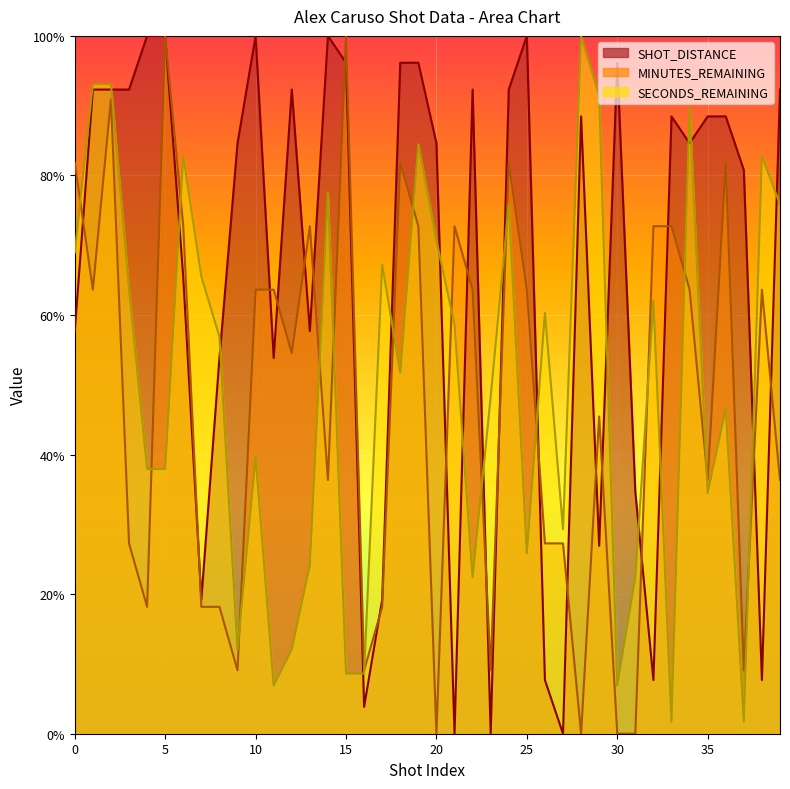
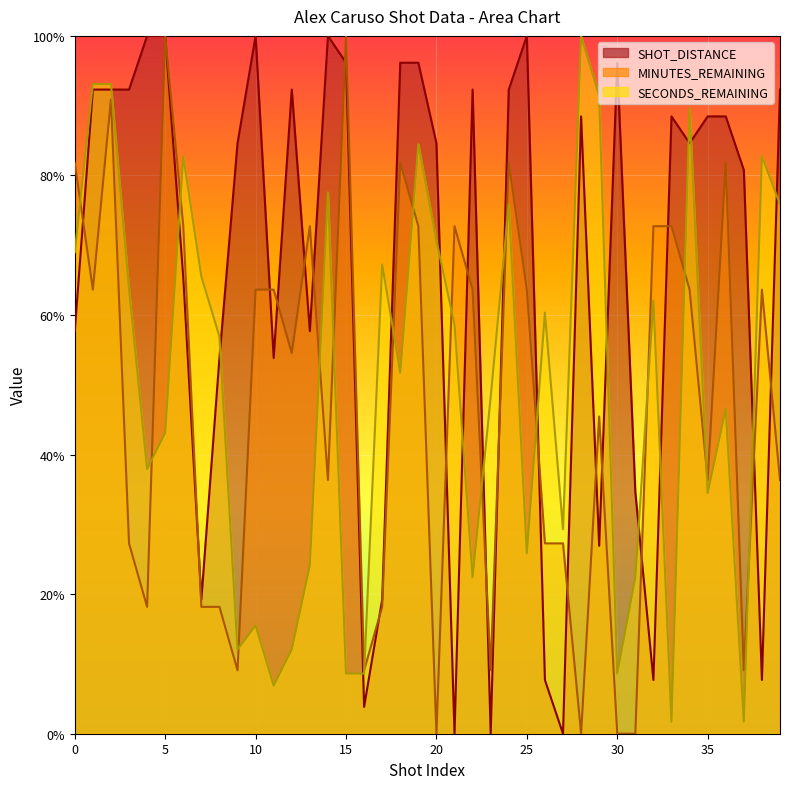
SECONDS_REMAINING, 5: 38% -> 43%
SECONDS_REMAINING, 10: 40% -> 16%
SECONDS_REMAINING, 30: 7% -> 9%
